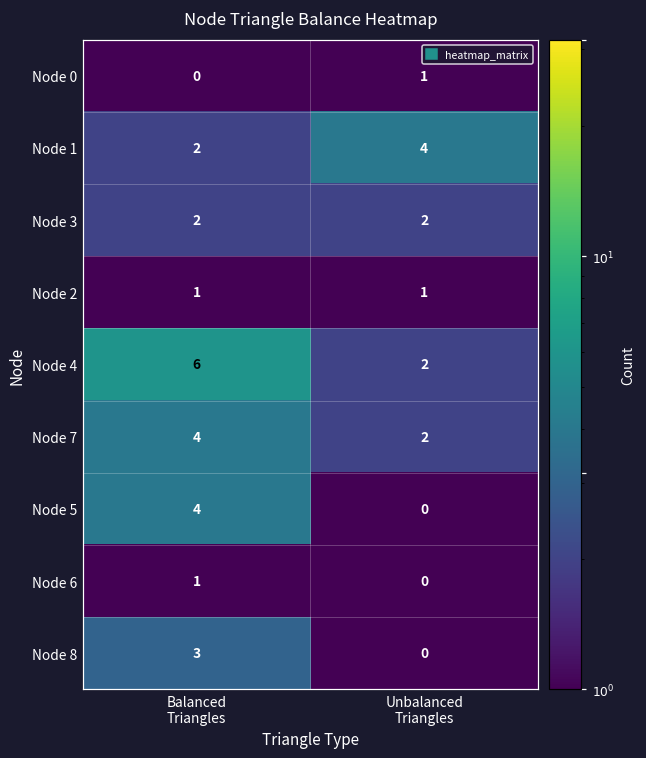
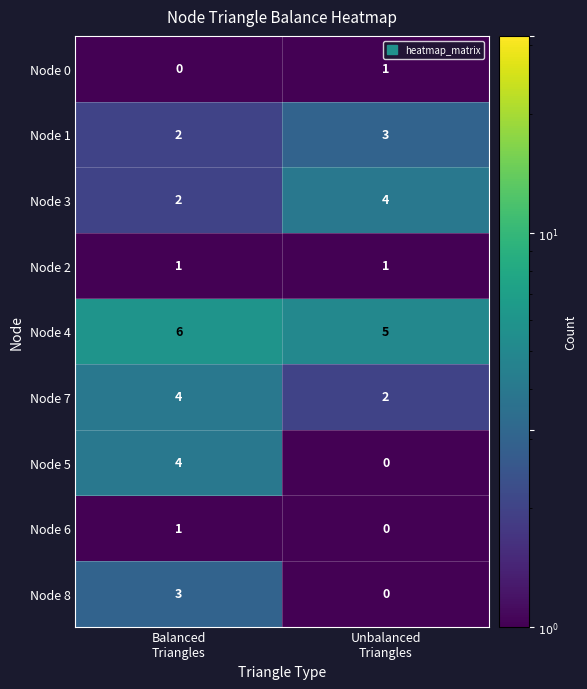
Node 1, Unbalanced Triangles: 4 -> 3
Node 3, Unbalanced Triangles: 2 -> 4
Node 4, Unbalanced Triangles: 2 -> 5
